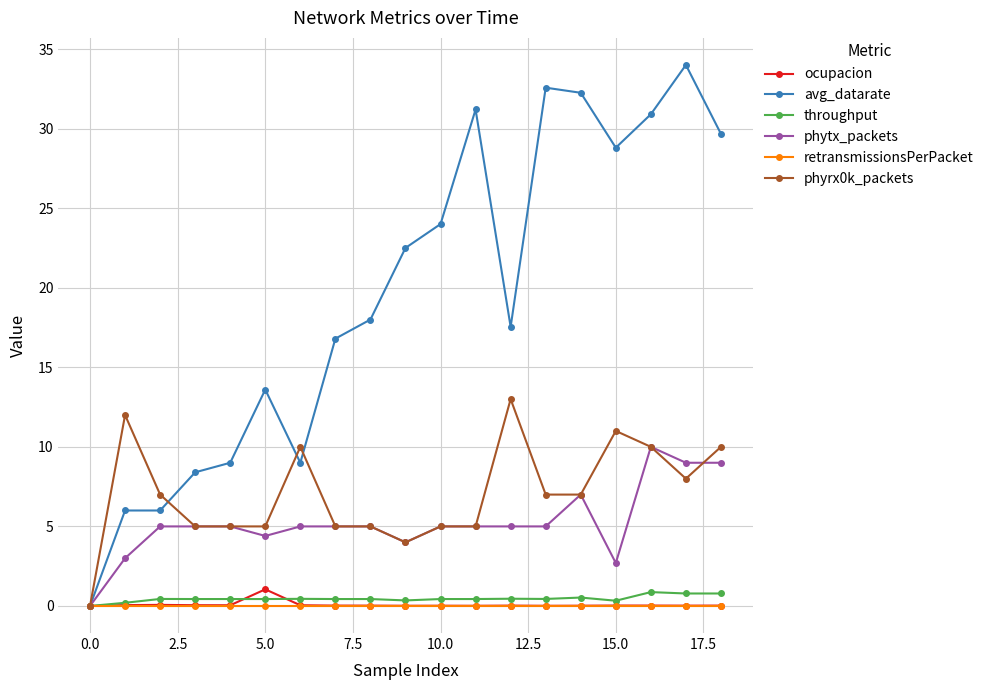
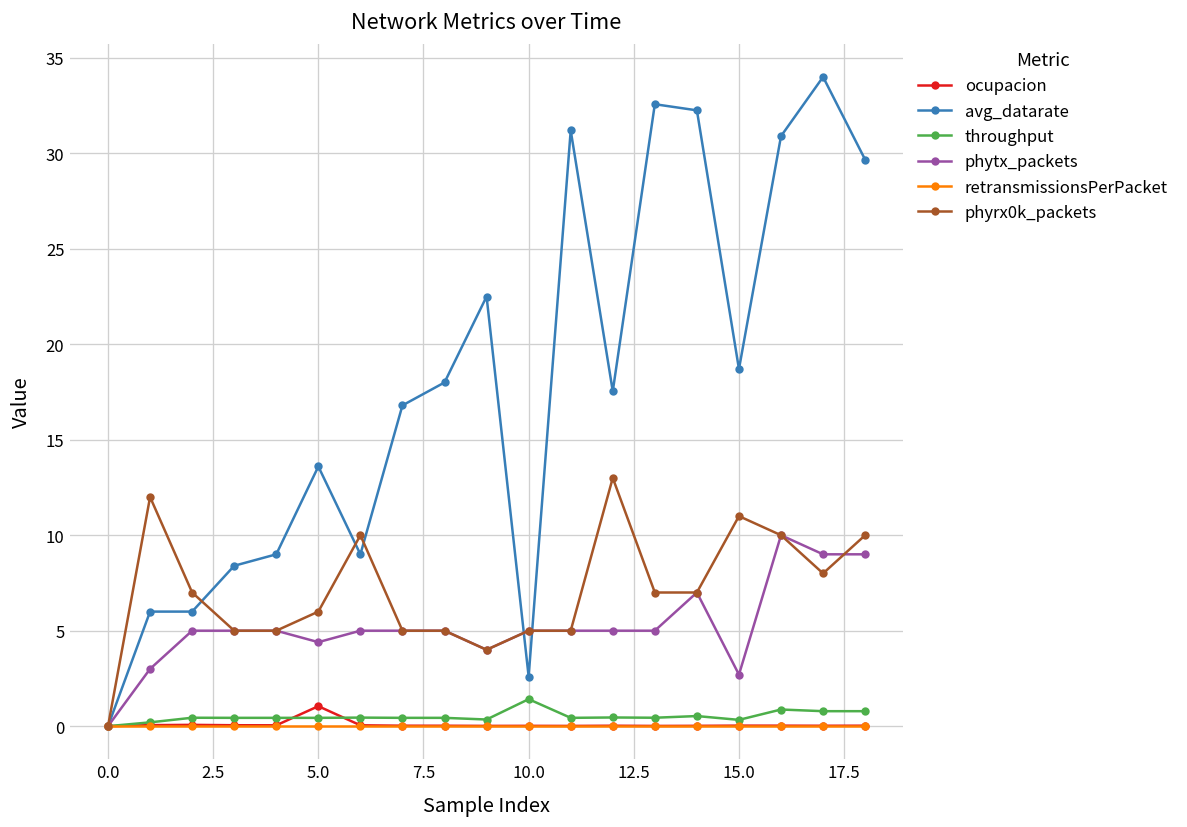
phyrx0k_packets, 5.0: 5 -> 6
avg_datarate, 10.0: 24.0 -> 2.6
throughput, 10.0: 0.4 -> 1.4
avg_datarate, 15.0: 28.8 -> 18.7
